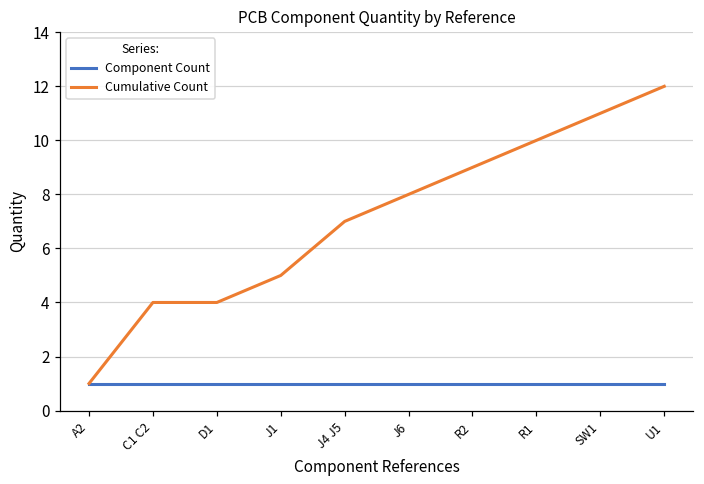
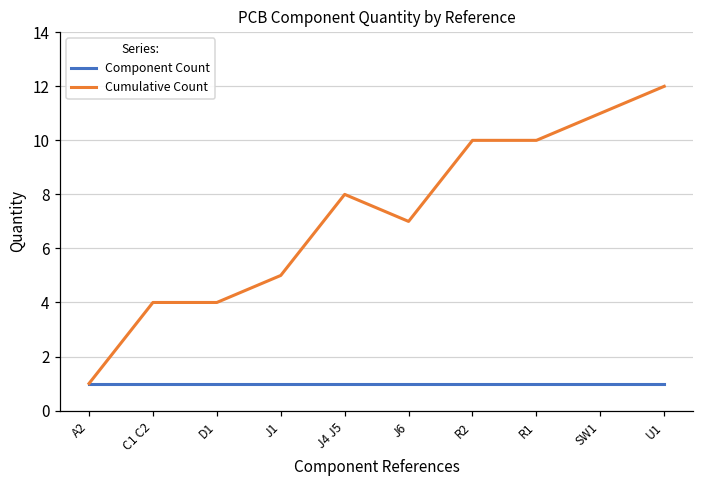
Cumulative Count, J4 J5: 7 -> 8
Cumulative Count, J6: 8 -> 7
Cumulative Count, R2: 9 -> 10
